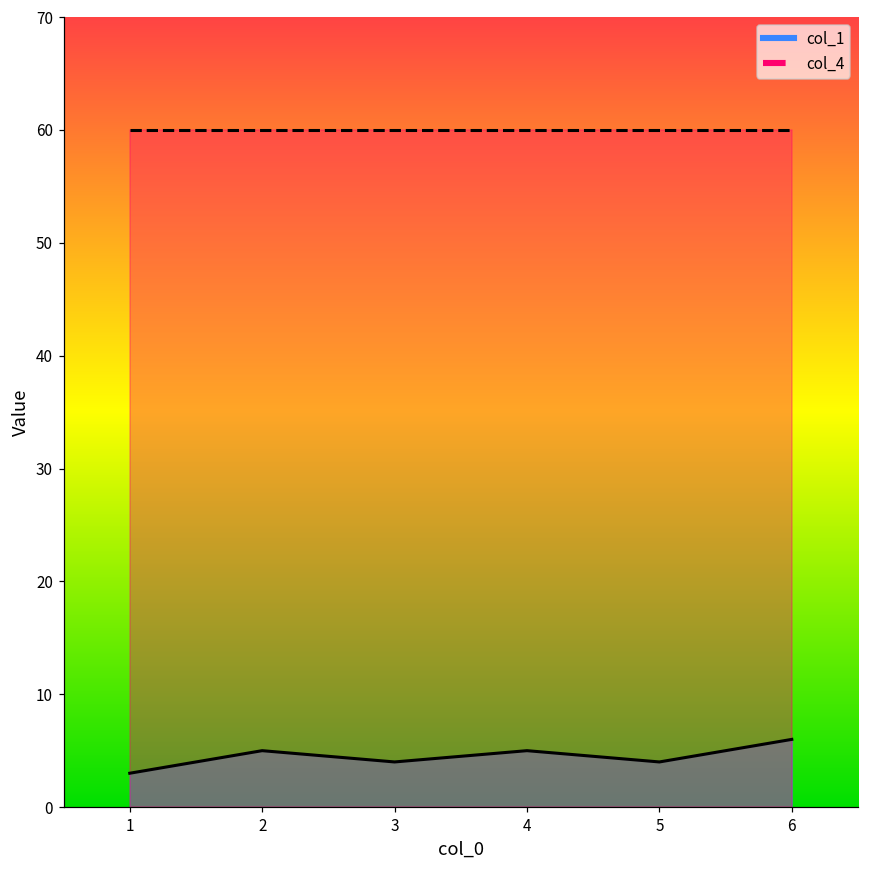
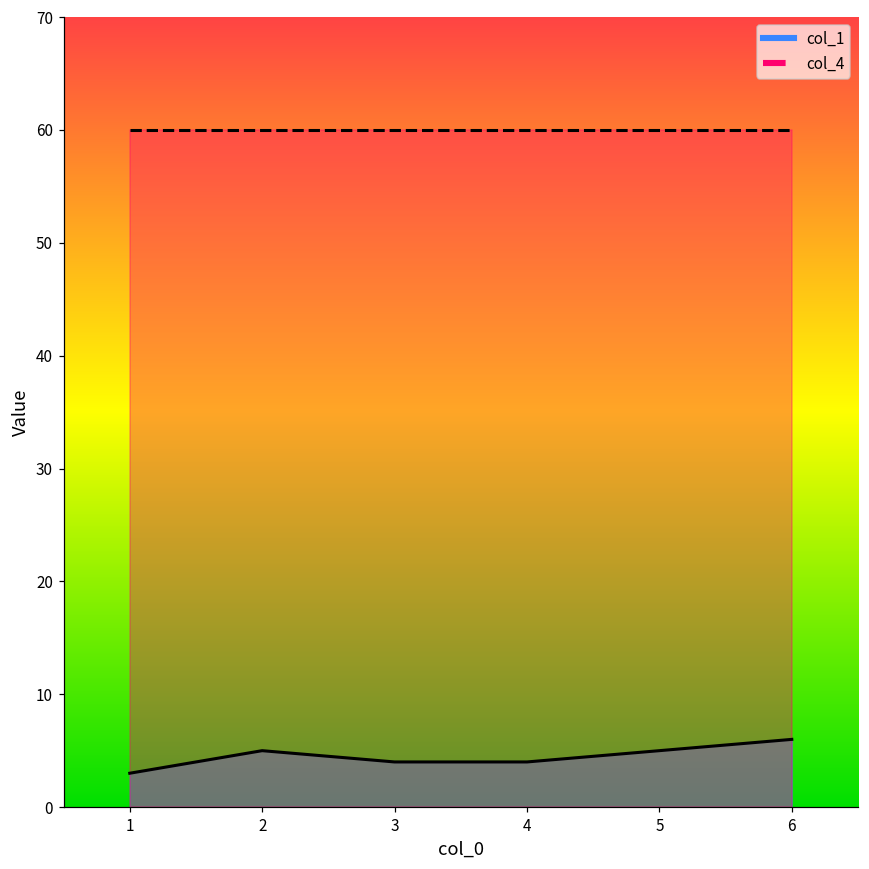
col_1, 4: 5 -> 4
col_1, 5: 4 -> 5
